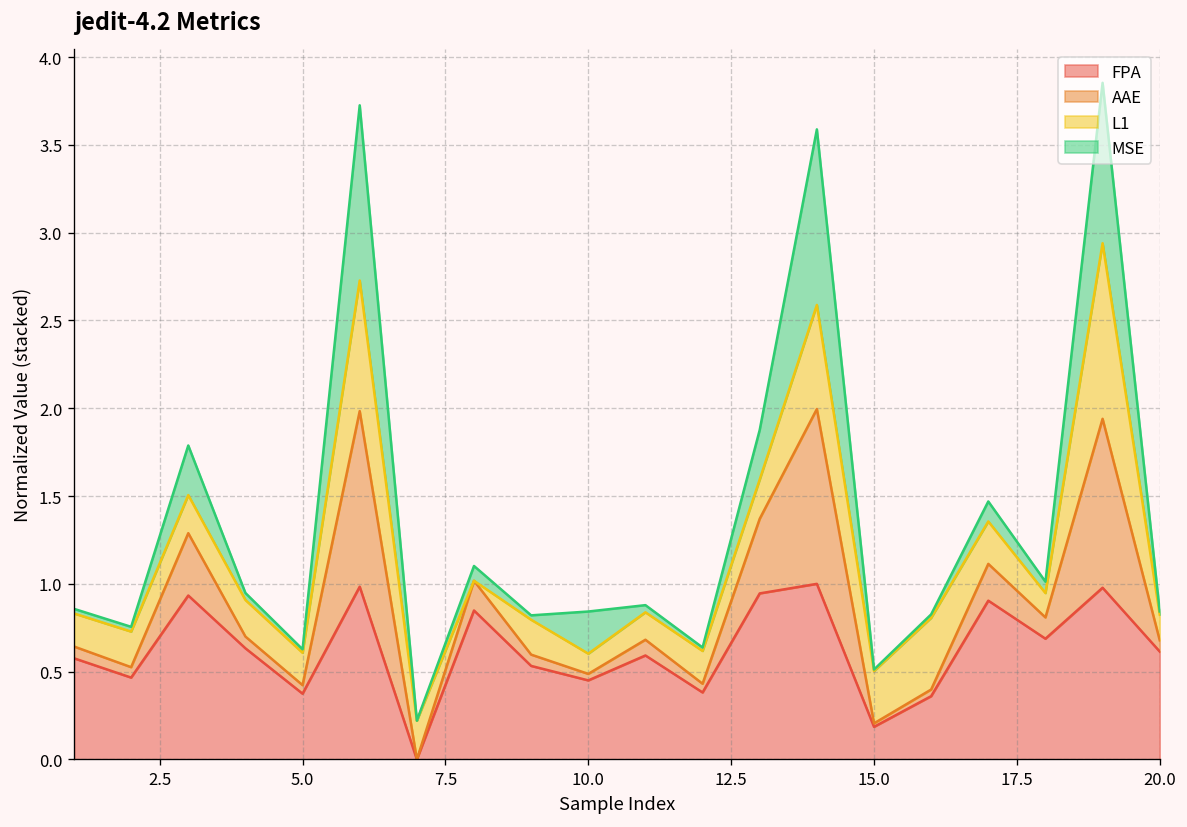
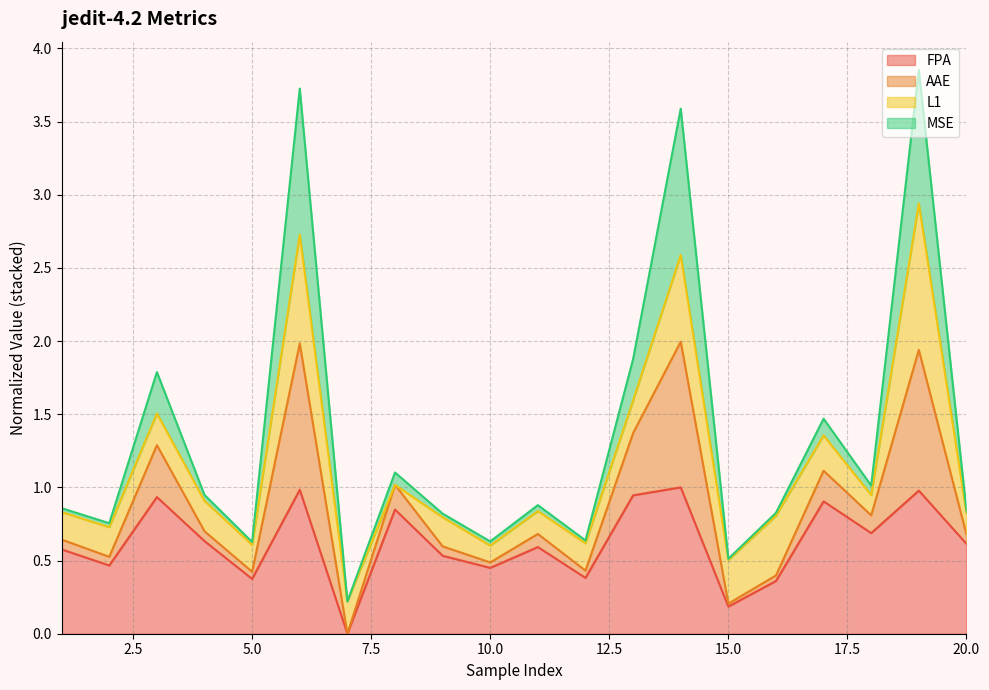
MSE, 10.0: 0.24 -> 0.03
